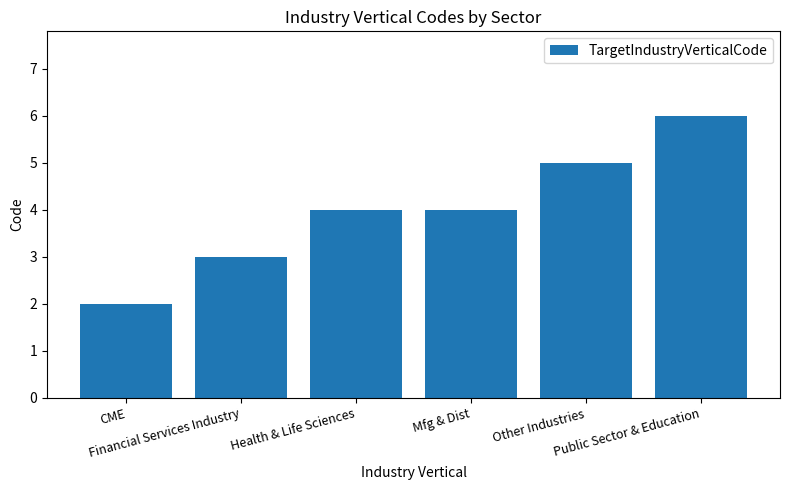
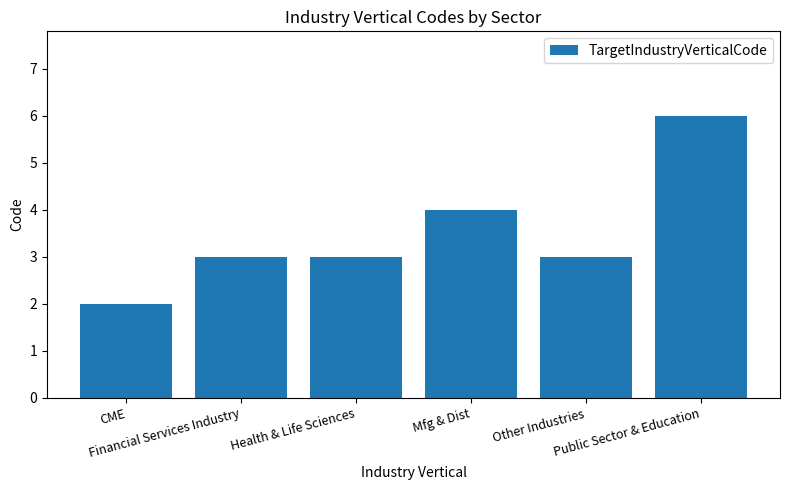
Health & Life Sciences: 4 -> 3
Other Industries: 5 -> 3
